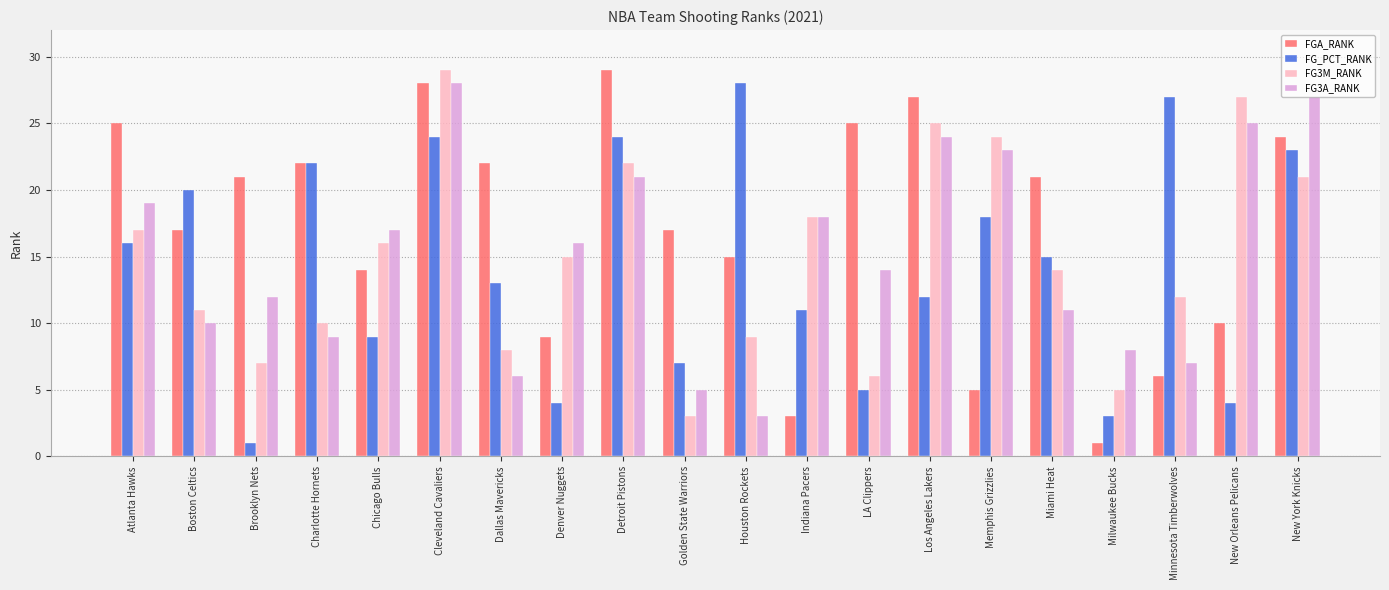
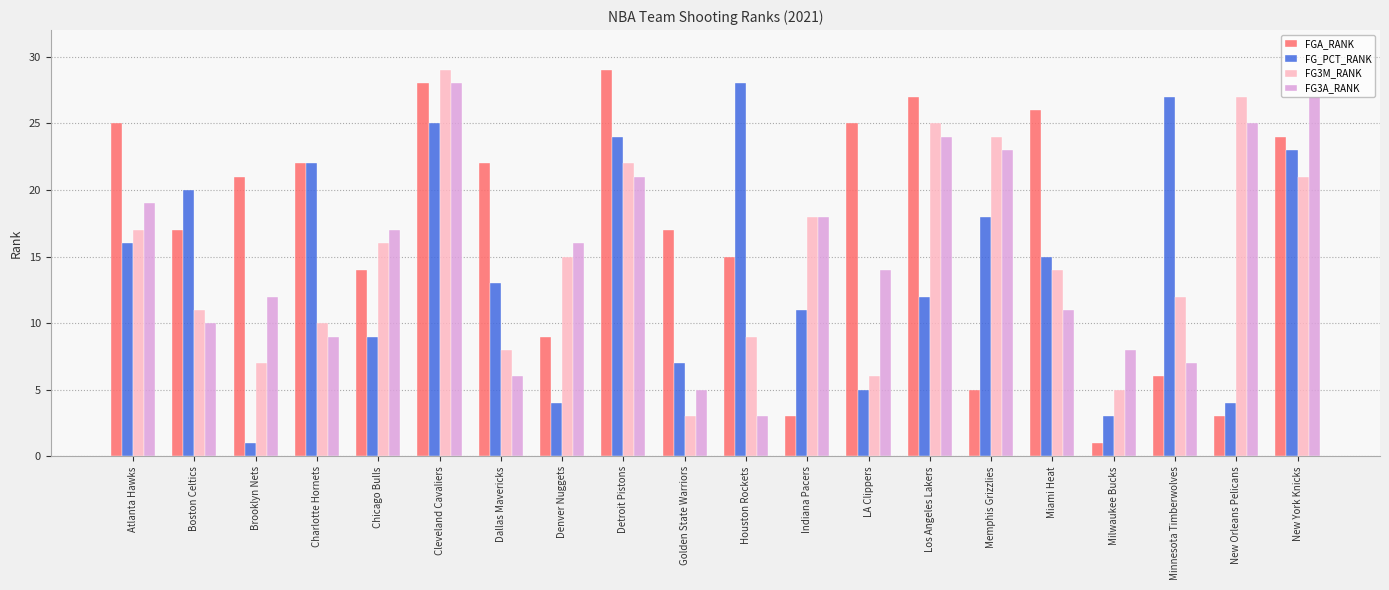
FG_PCT_RANK, Cleveland Cavaliers: 24 -> 25
FGA_RANK, Miami Heat: 21 -> 26
FGA_RANK, New Orleans Pelicans: 10 -> 3
